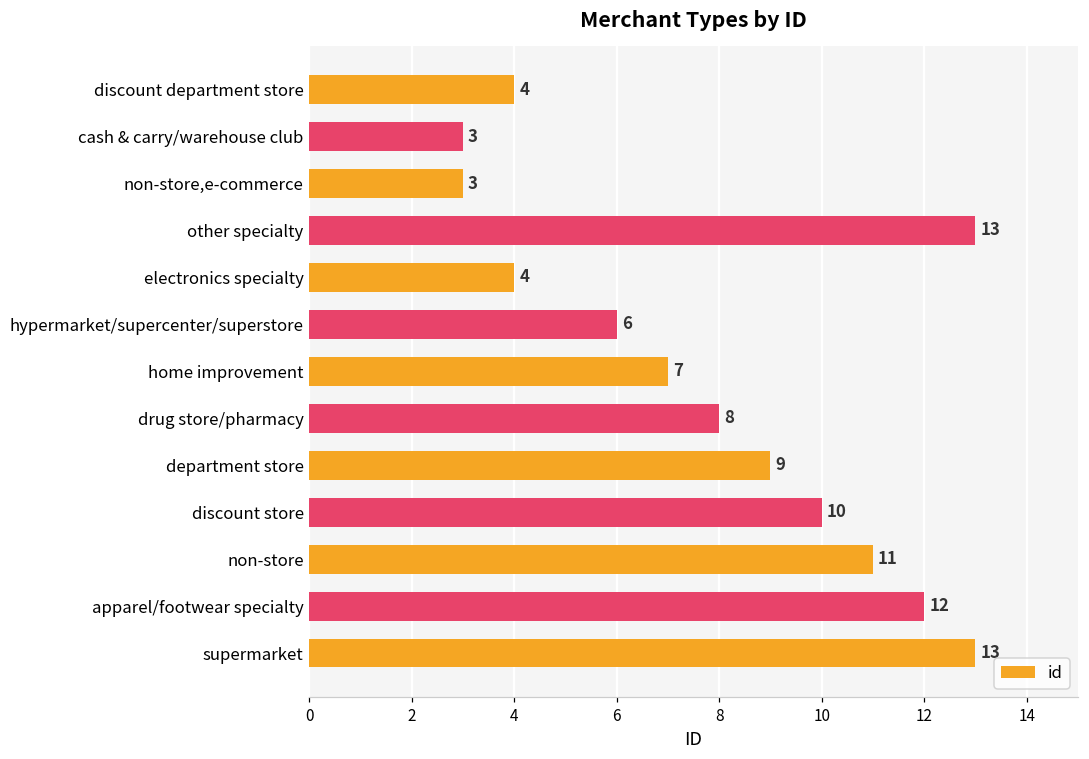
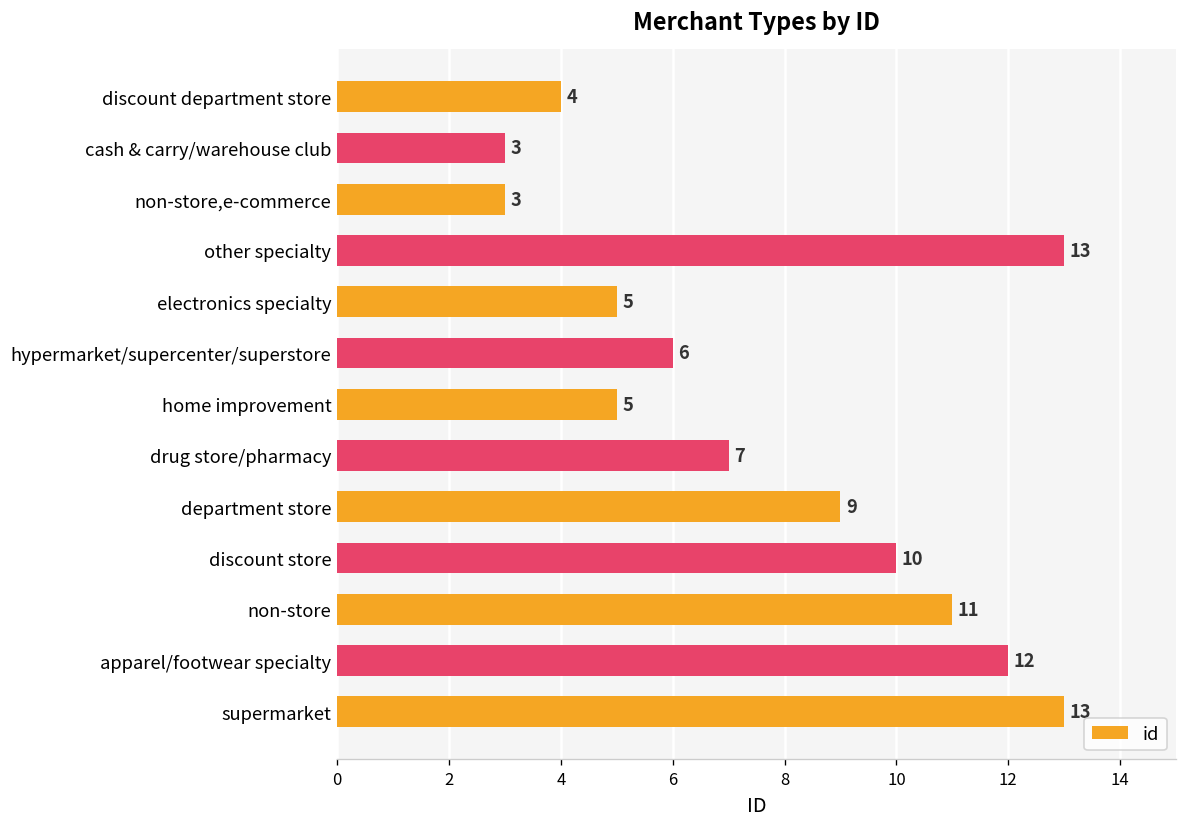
electronics specialty: 4 -> 5
home improvement: 7 -> 5
drug store/pharmacy: 8 -> 7
